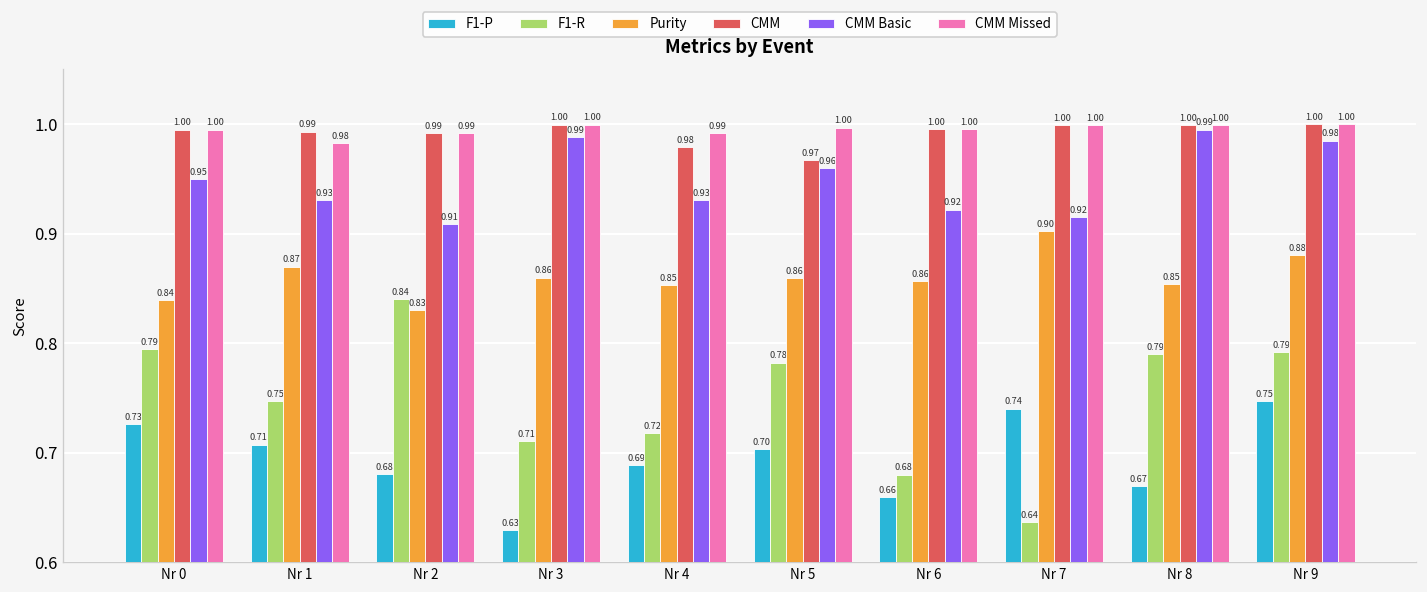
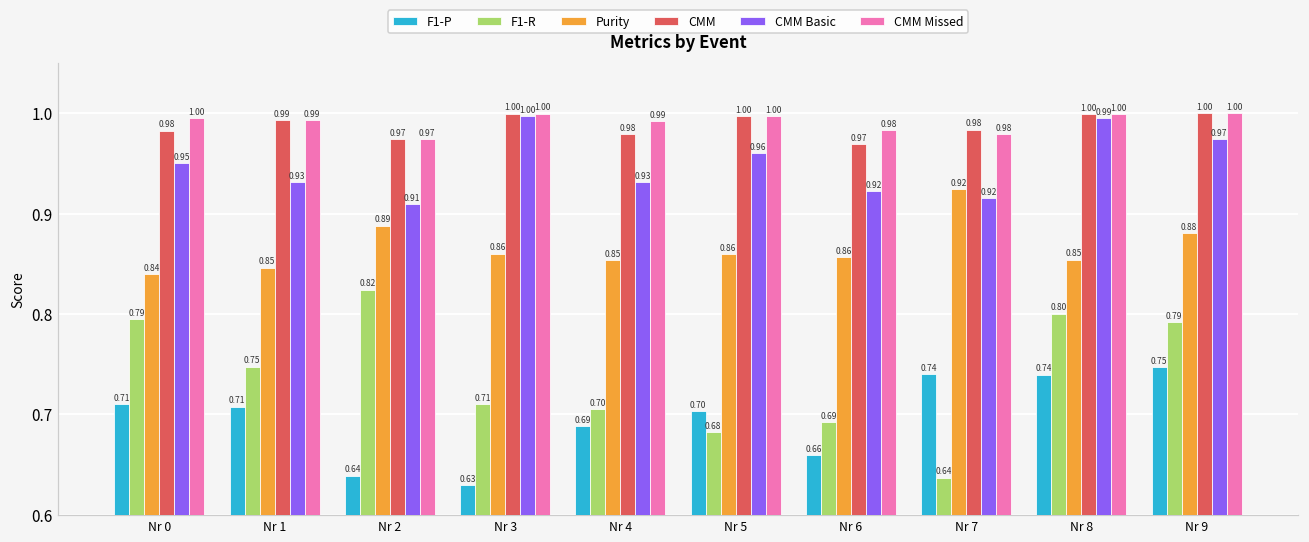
F1-P, Nr 0: 0.73 -> 0.71
CMM, Nr 0: 1.00 -> 0.98
Purity, Nr 1: 0.87 -> 0.85
CMM Missed, Nr 1: 0.98 -> 0.99
F1-P, Nr 2: 0.68 -> 0.64
F1-R, Nr 2: 0.84 -> 0.82
Purity, Nr 2: 0.83 -> 0.89
CMM, Nr 2: 0.99 -> 0.97
CMM Missed, Nr 2: 0.99 -> 0.97
CMM Basic, Nr 3: 0.99 -> 1.00
F1-R, Nr 4: 0.72 -> 0.70
F1-R, Nr 5: 0.78 -> 0.68
CMM, Nr 5: 0.97 -> 1.00
F1-R, Nr 6: 0.68 -> 0.69
CMM, Nr 6: 1.00 -> 0.97
CMM Missed, Nr 6: 1.00 -> 0.98
Purity, Nr 7: 0.90 -> 0.92
CMM, Nr 7: 1.00 -> 0.98
CMM Missed, Nr 7: 1.00 -> 0.98
F1-P, Nr 8: 0.67 -> 0.74
F1-R, Nr 8: 0.79 -> 0.80
CMM Basic, Nr 9: 0.98 -> 0.97
